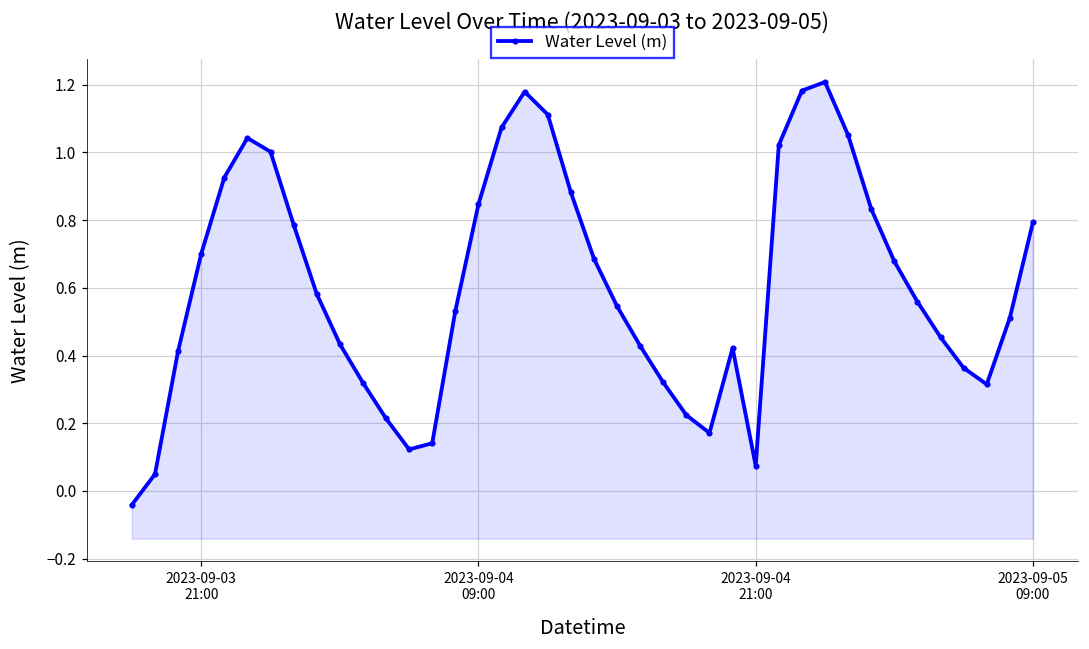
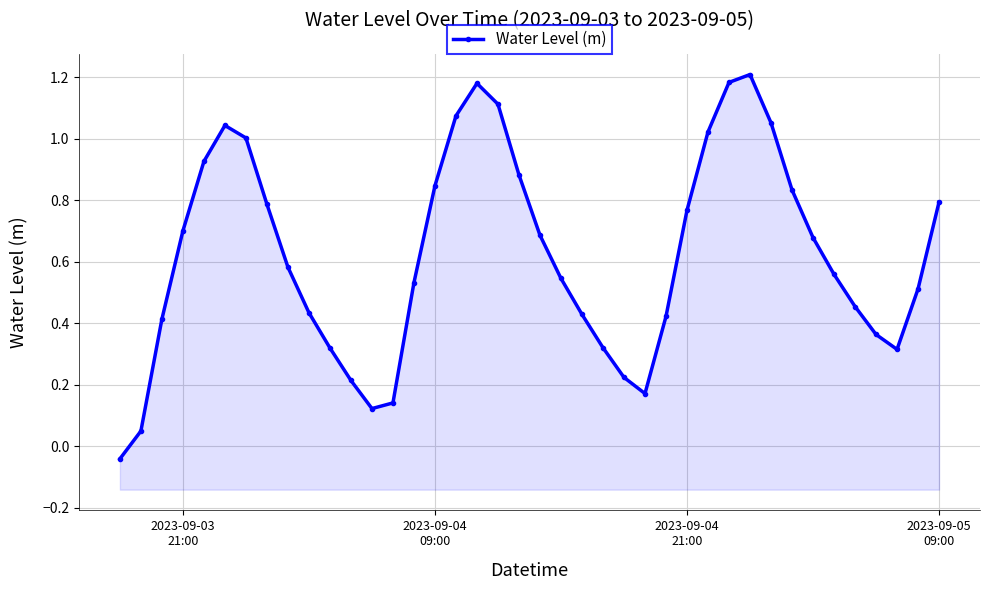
2023-09-04 21:00: 0.07 -> 0.77
